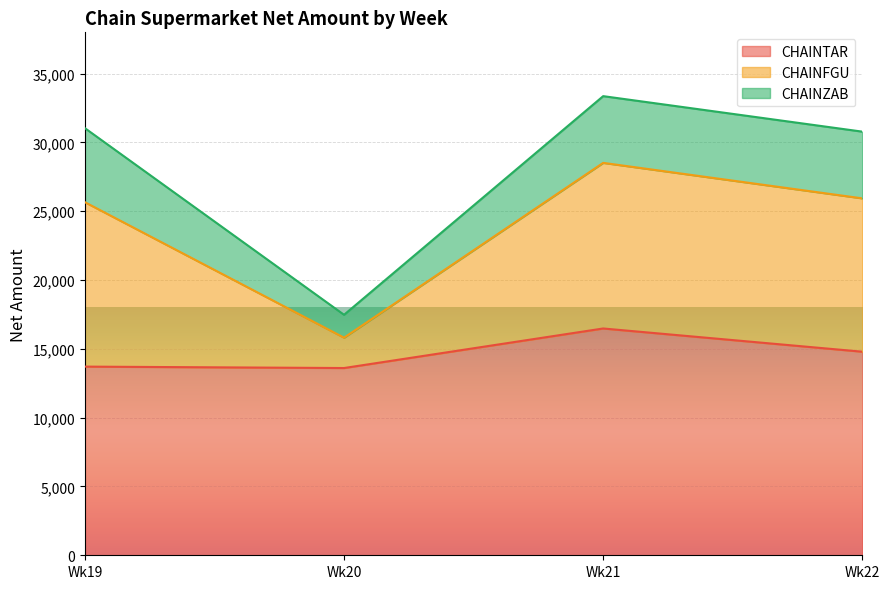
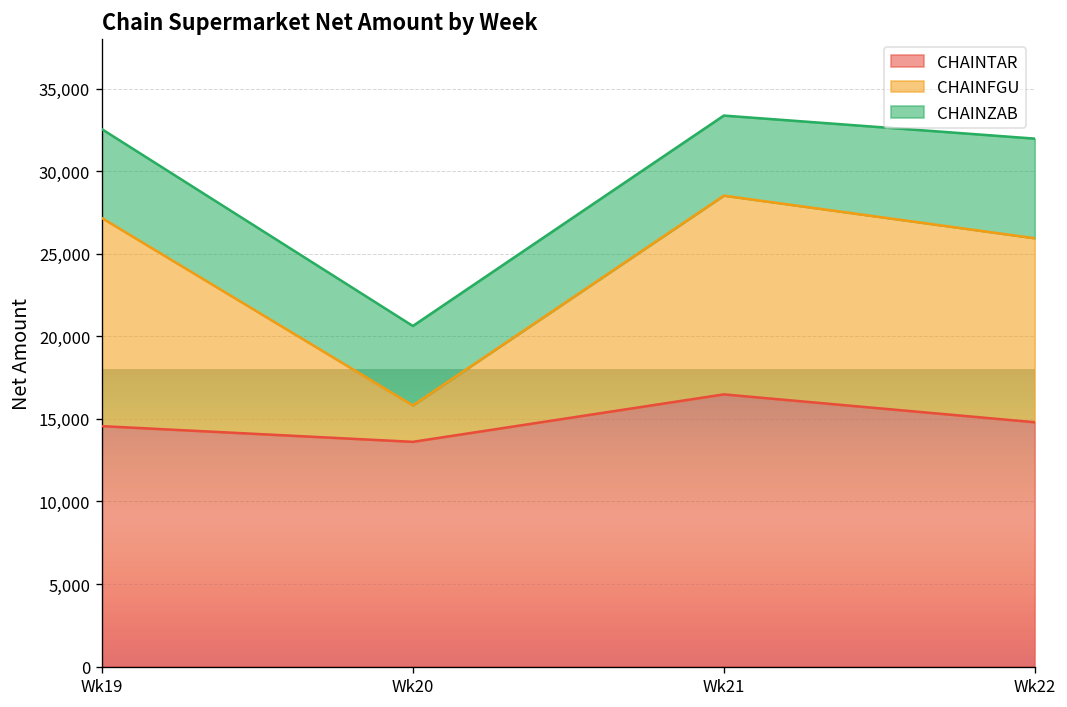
CHAINTAR, Wk19: 13,700 -> 14,600
CHAINFGU, Wk19: 11,900 -> 12,600
CHAINZAB, Wk20: 1,700 -> 4,800
CHAINZAB, Wk22: 4,800 -> 6,000
